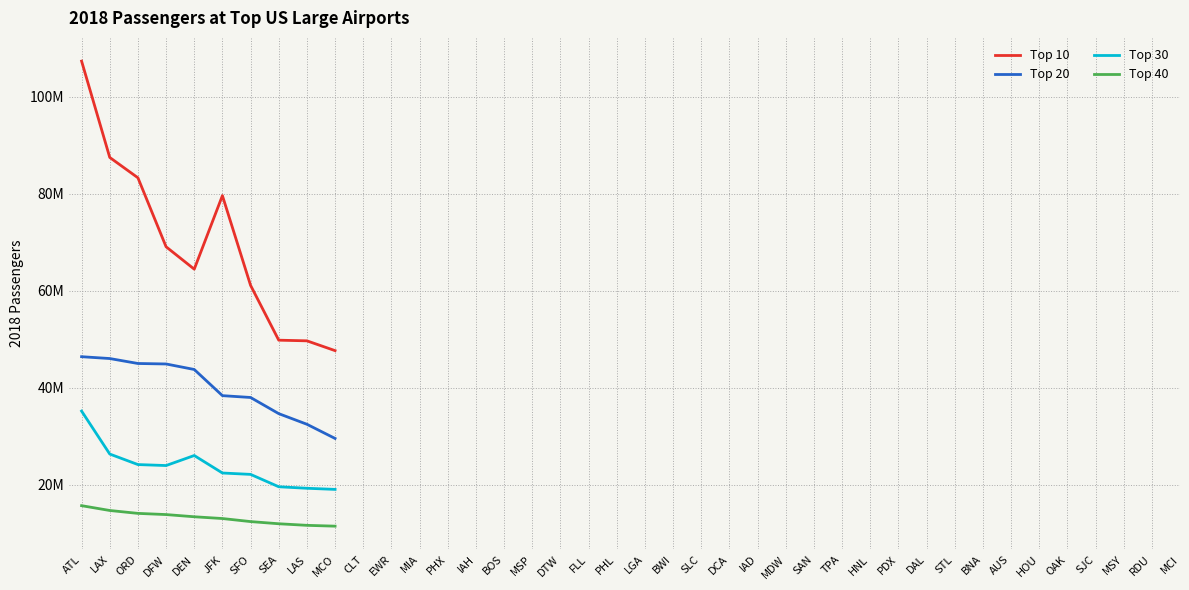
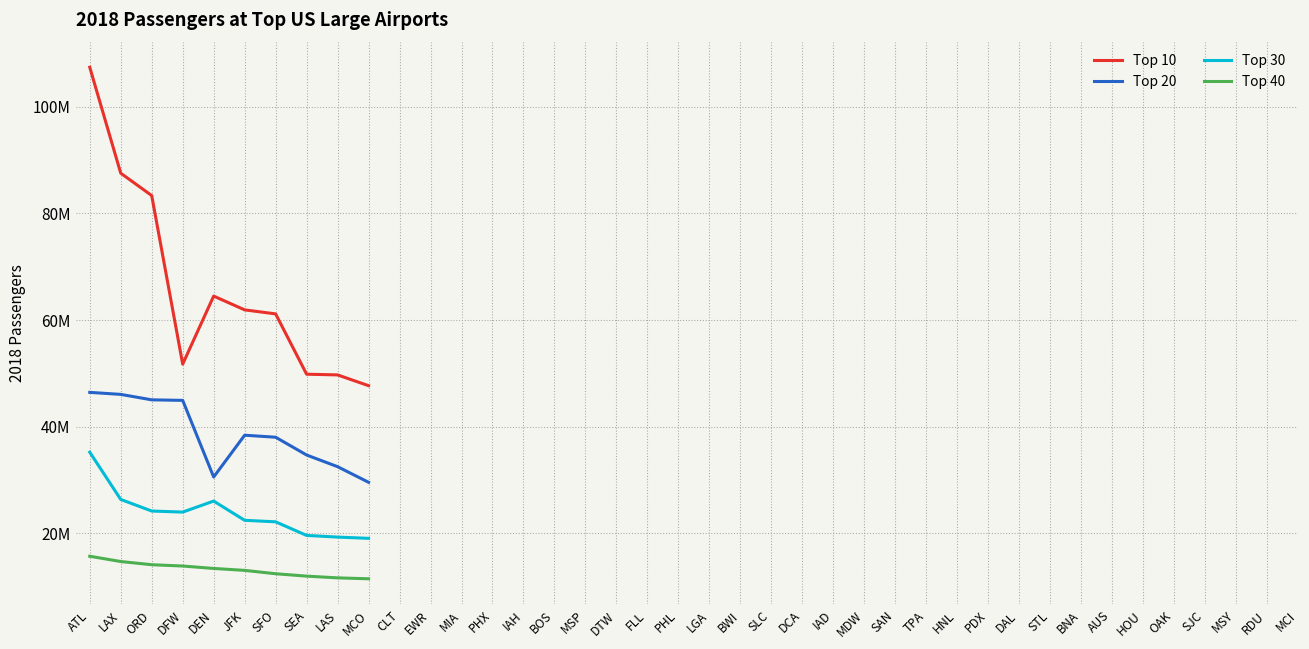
Top 10, DFW: 69000000 -> 52000000
Top 20, DEN: 44000000 -> 31000000
Top 10, JFK: 80000000 -> 62000000
